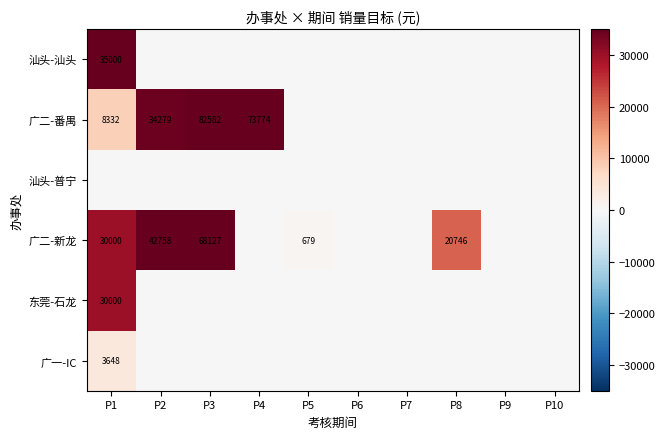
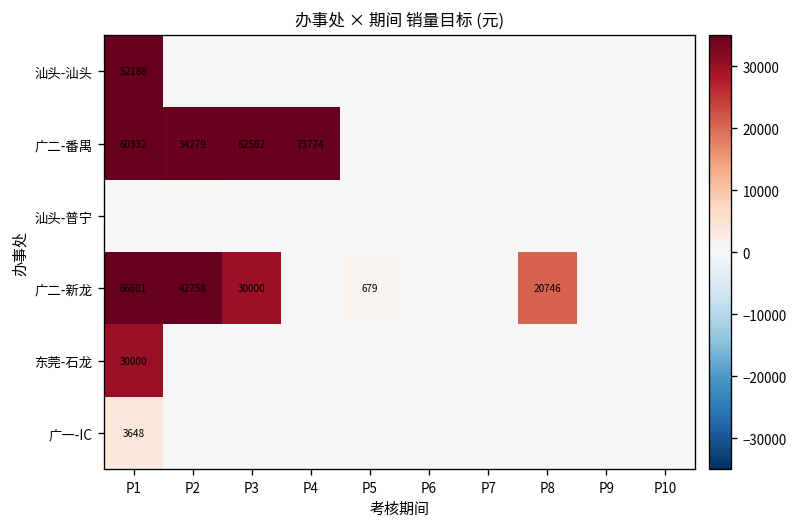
汕头-汕头, P1: 35000 -> 52188
广二-番禺, P1: 8332 -> 60332
广二-新龙, P1: 30000 -> 66601
广二-新龙, P3: 68127 -> 30000
